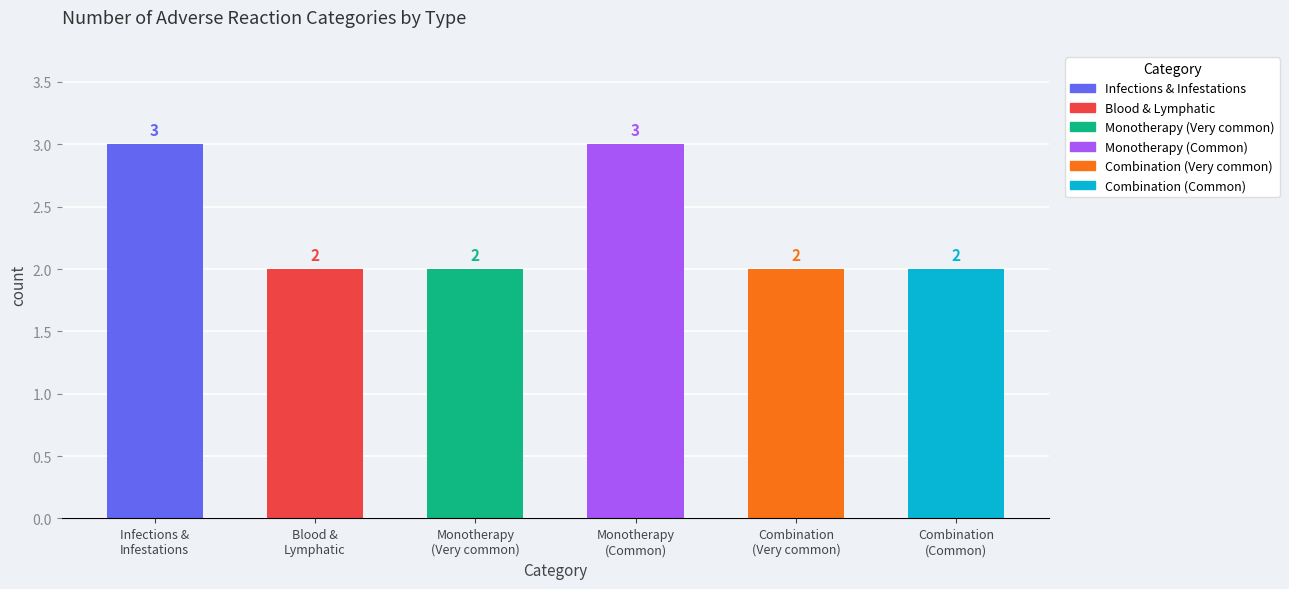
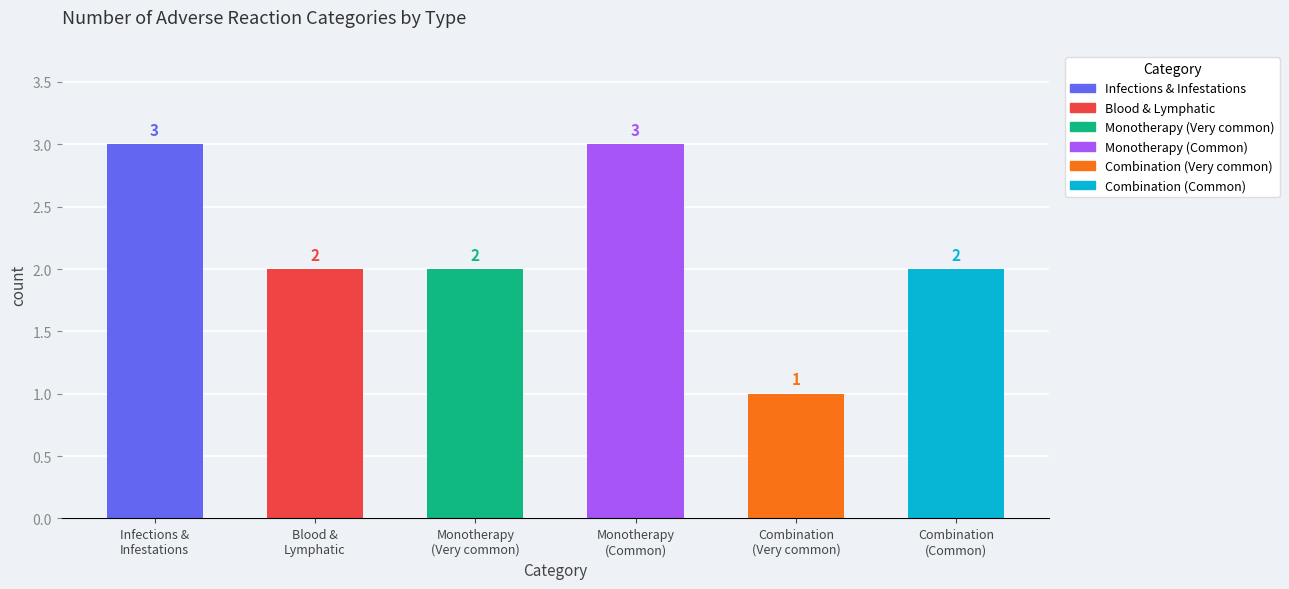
Combination (Very common): 2 -> 1
